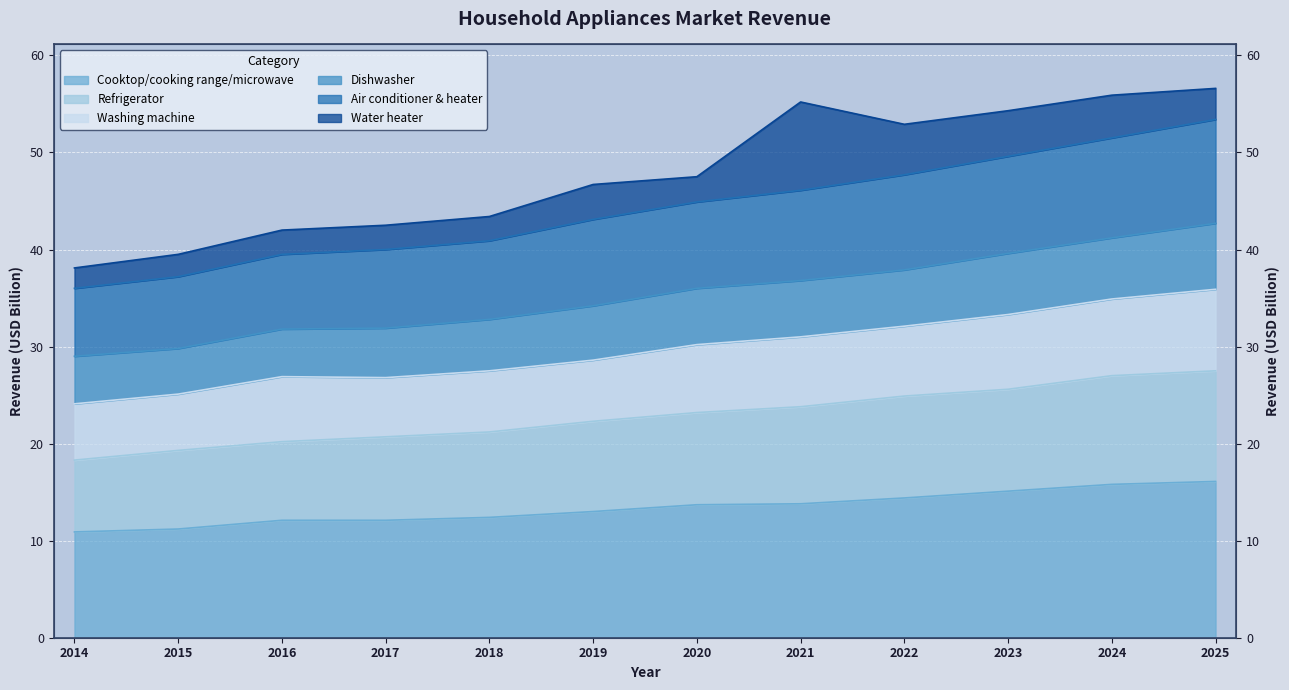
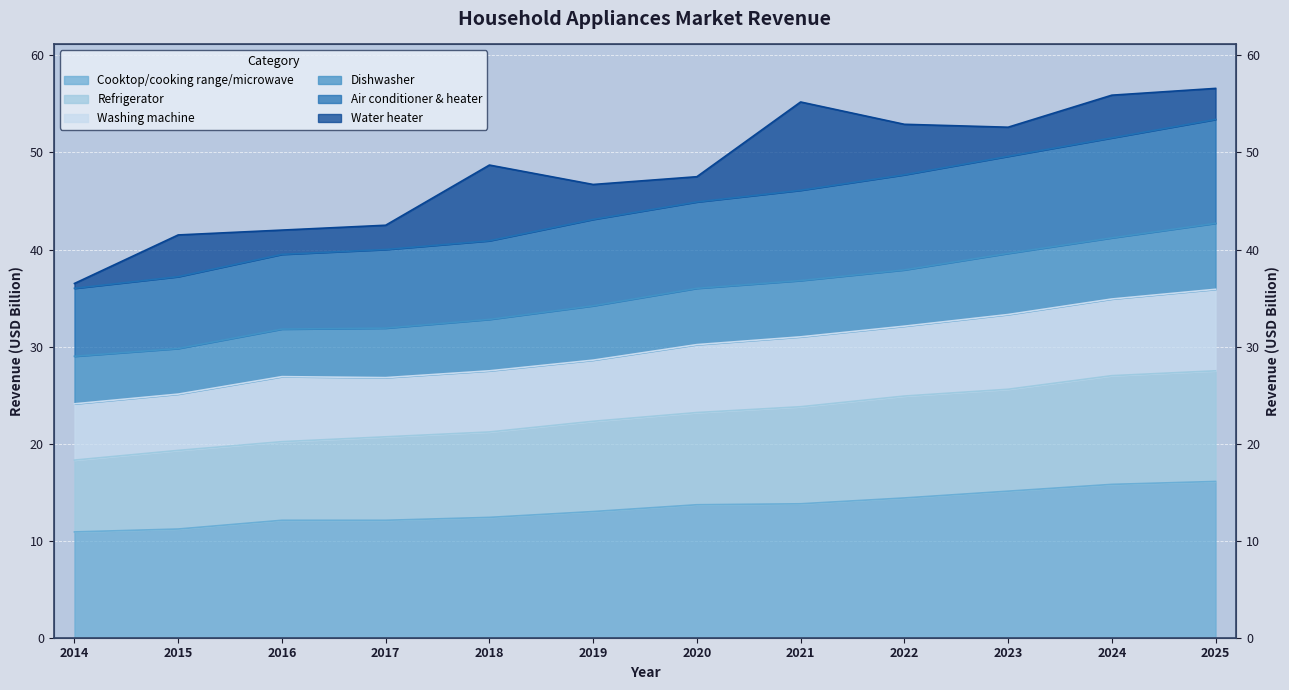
Water heater, 2014: 2 -> 1
Water heater, 2015: 2 -> 4
Water heater, 2018: 3 -> 8
Water heater, 2023: 5 -> 3
